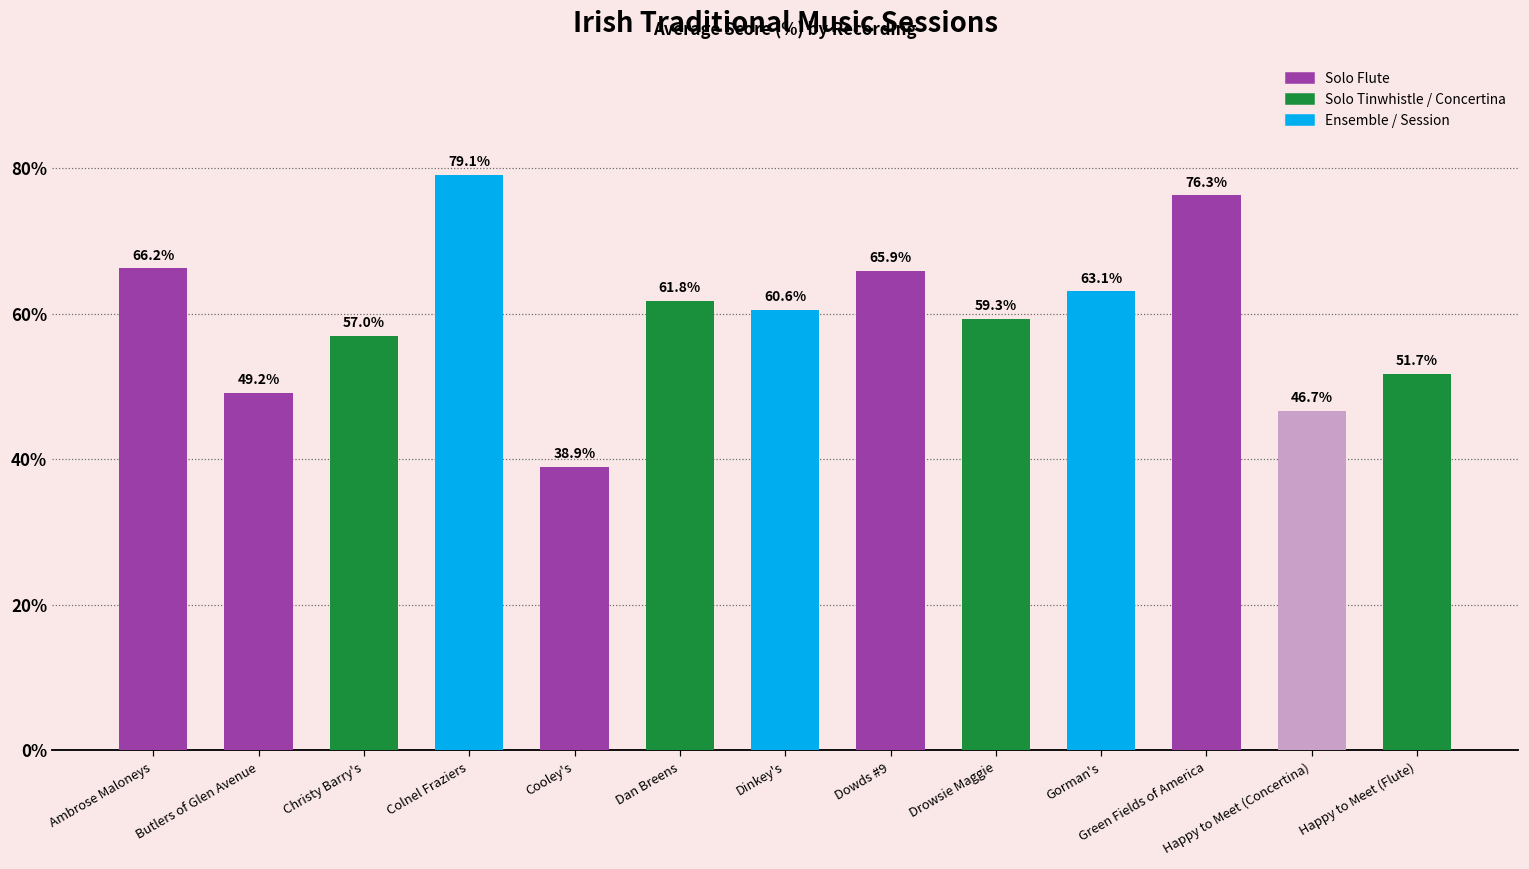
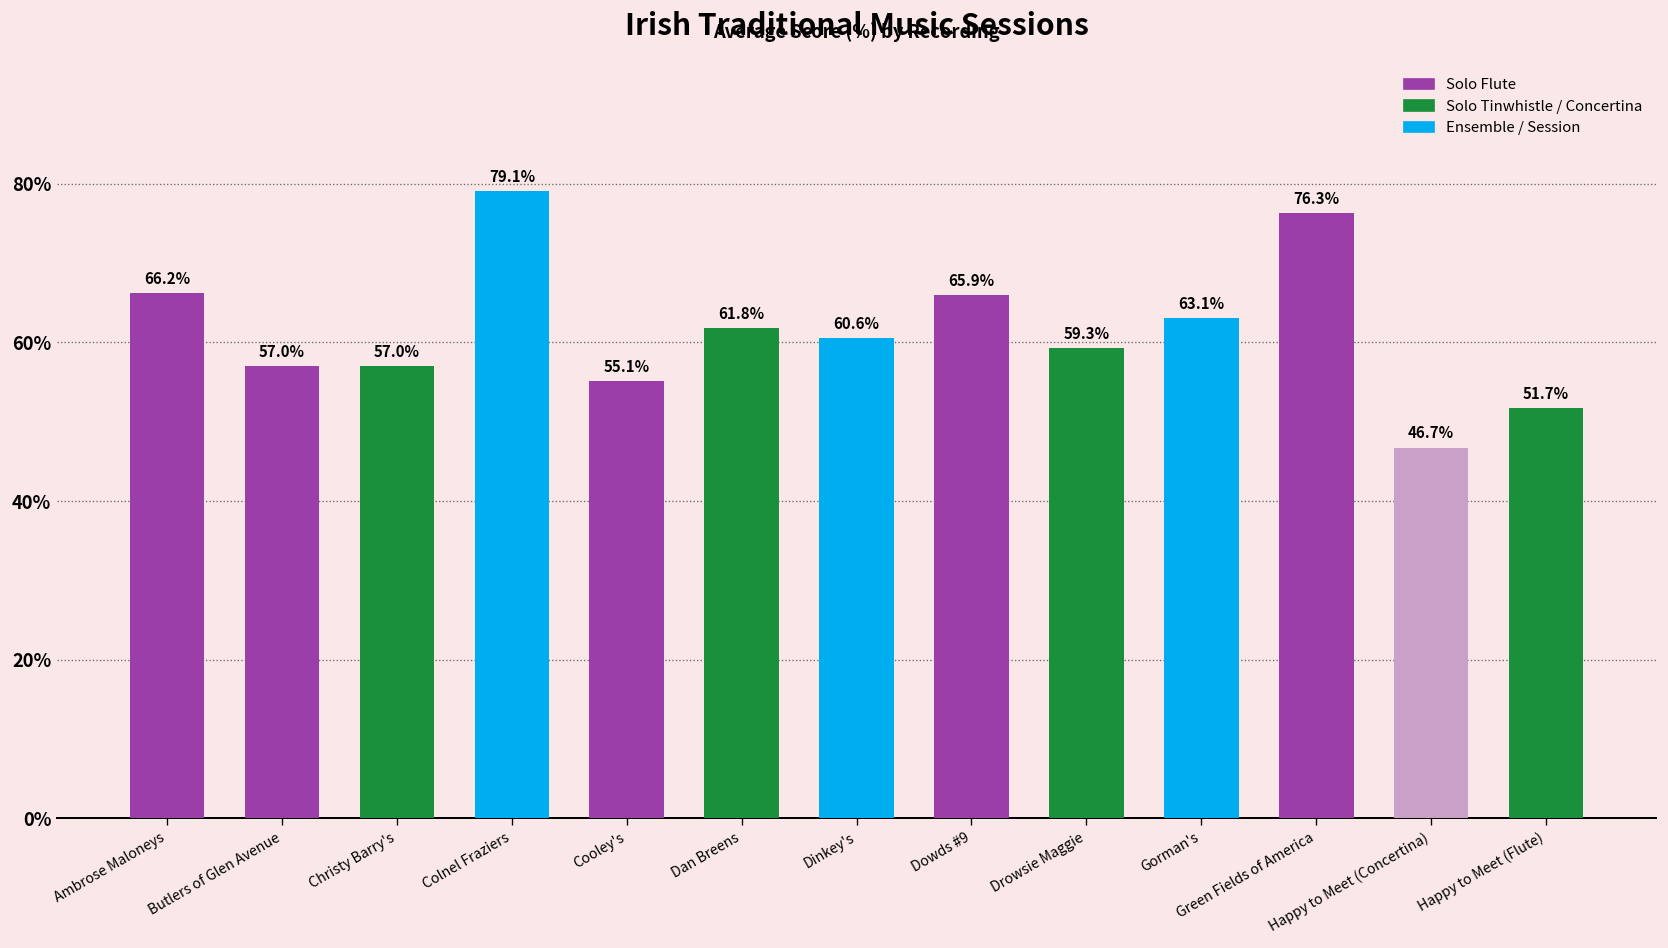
Butlers of Glen Avenue: 49.2% -> 57.0%
Cooley's: 38.9% -> 55.1%
